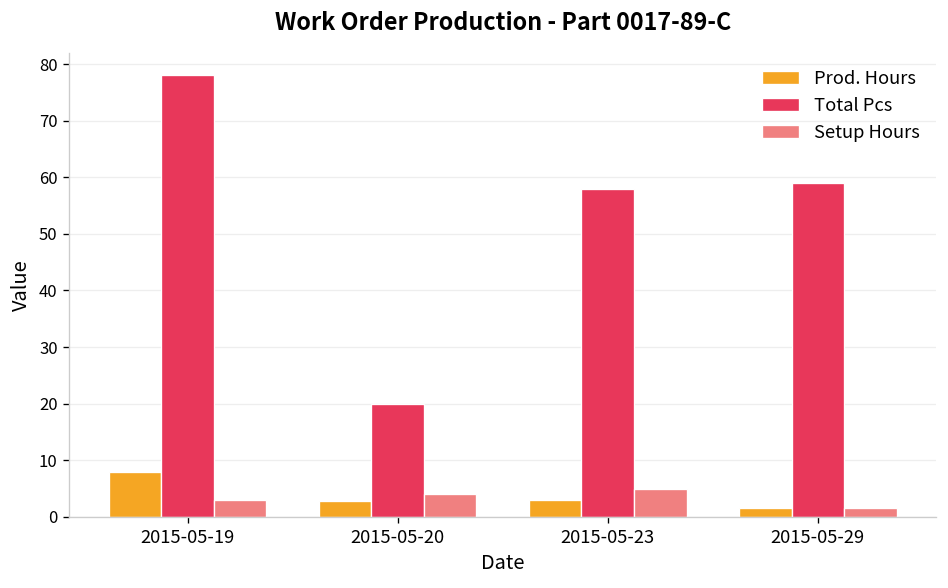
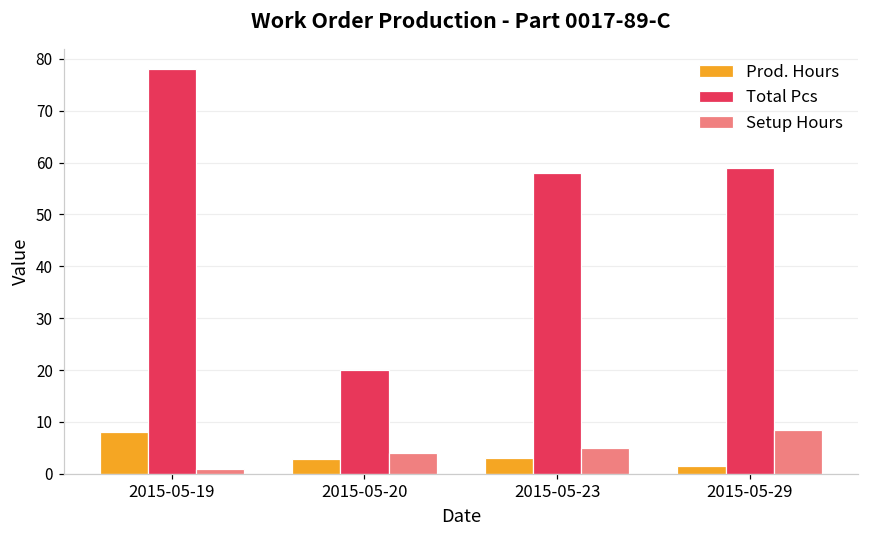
Setup Hours, 2015-05-19: 3 -> 1
Setup Hours, 2015-05-29: 2 -> 9
